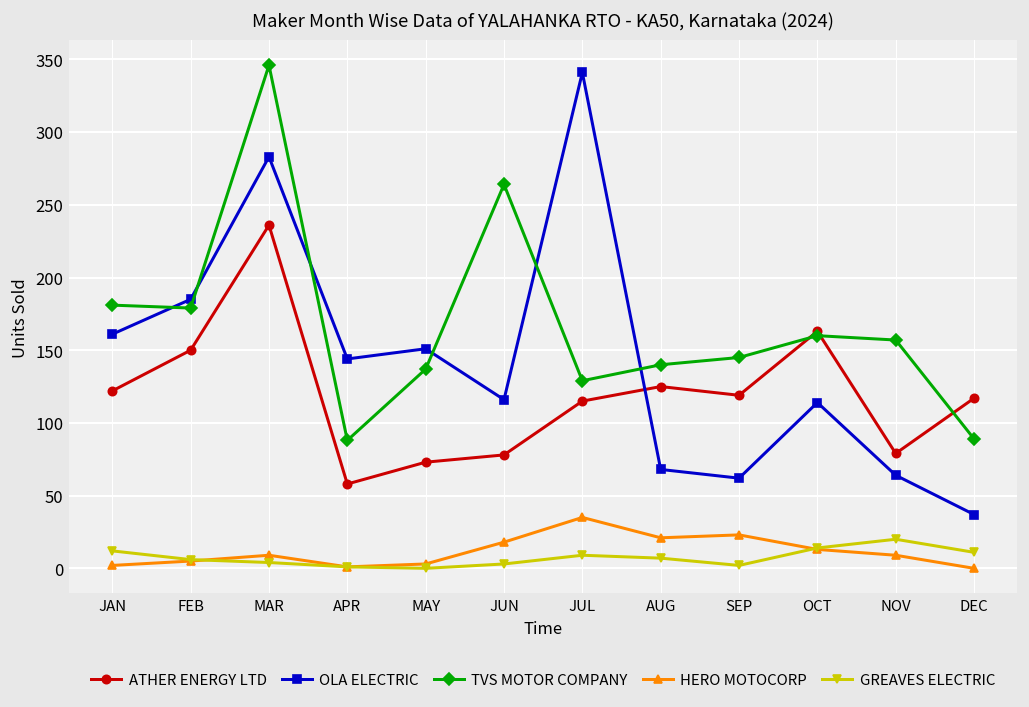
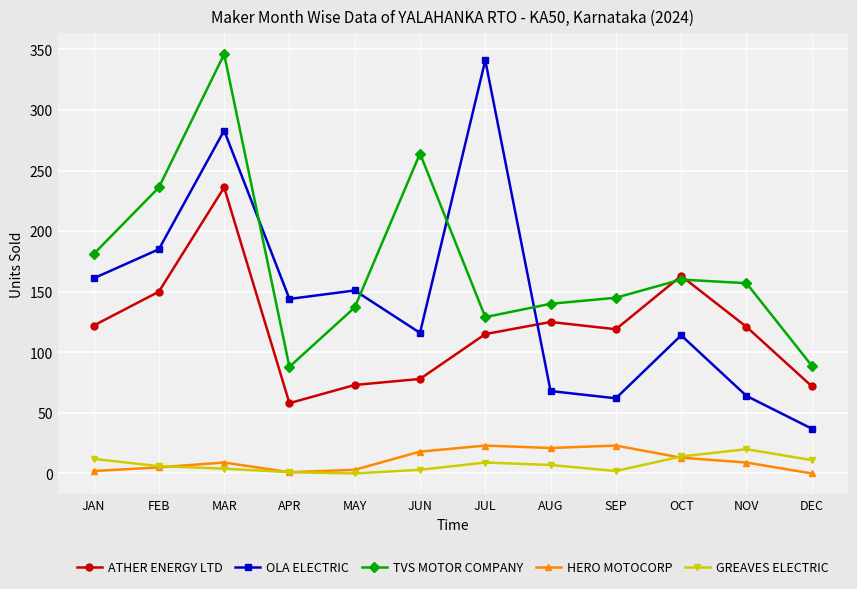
TVS MOTOR COMPANY, FEB: 179 -> 236
HERO MOTOCORP, JUL: 35 -> 23
ATHER ENERGY LTD, NOV: 79 -> 121
ATHER ENERGY LTD, DEC: 117 -> 72
